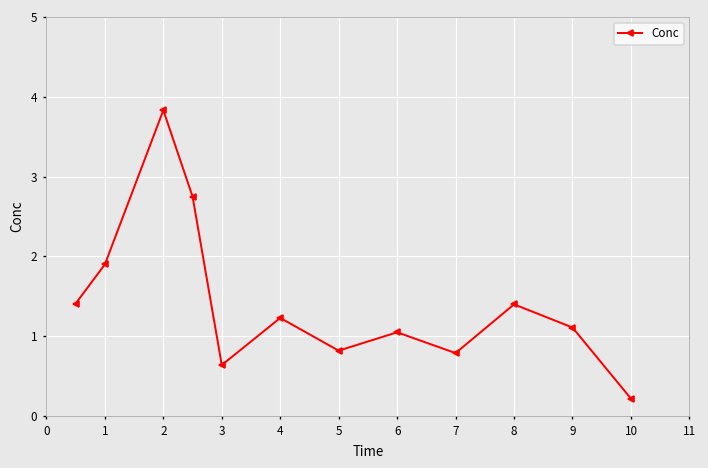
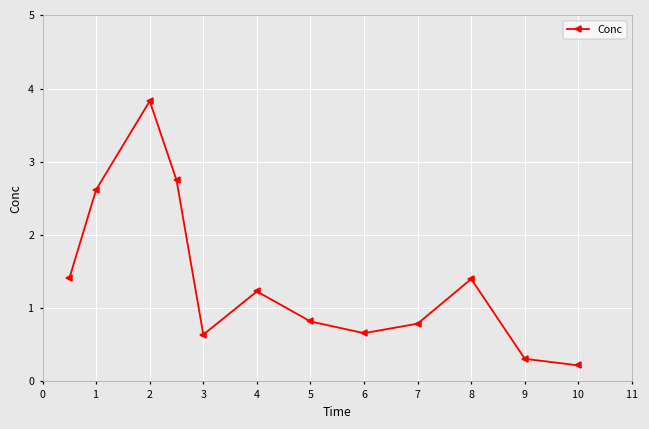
1: 1.9 -> 2.6
6: 1.1 -> 0.7
9: 1.1 -> 0.3
